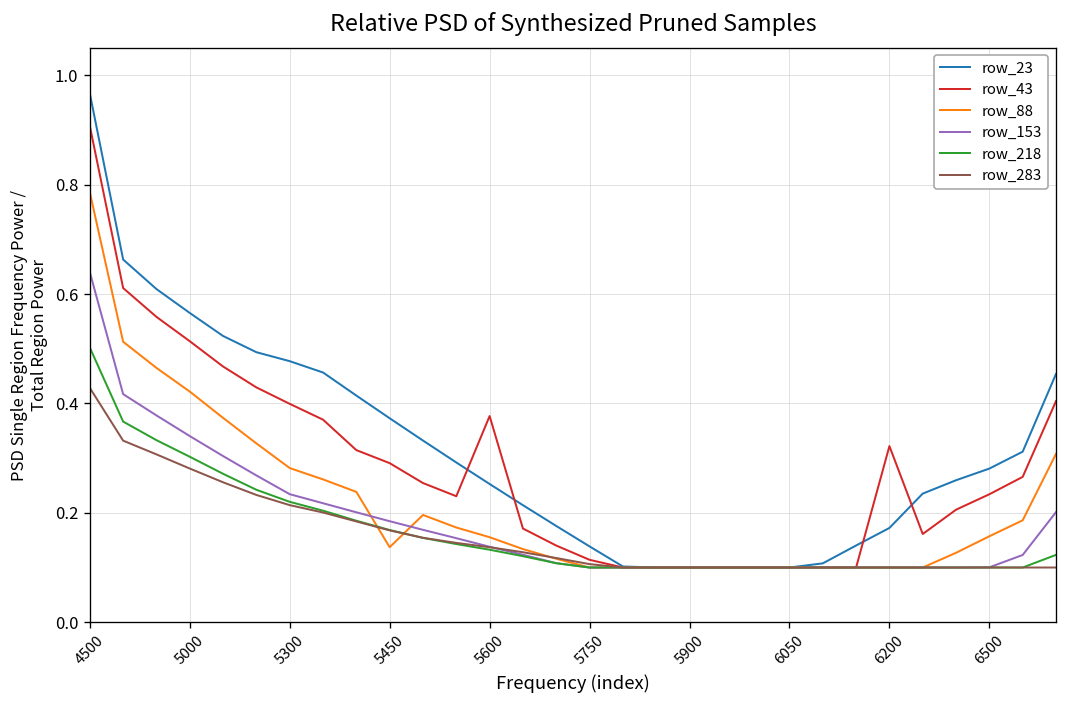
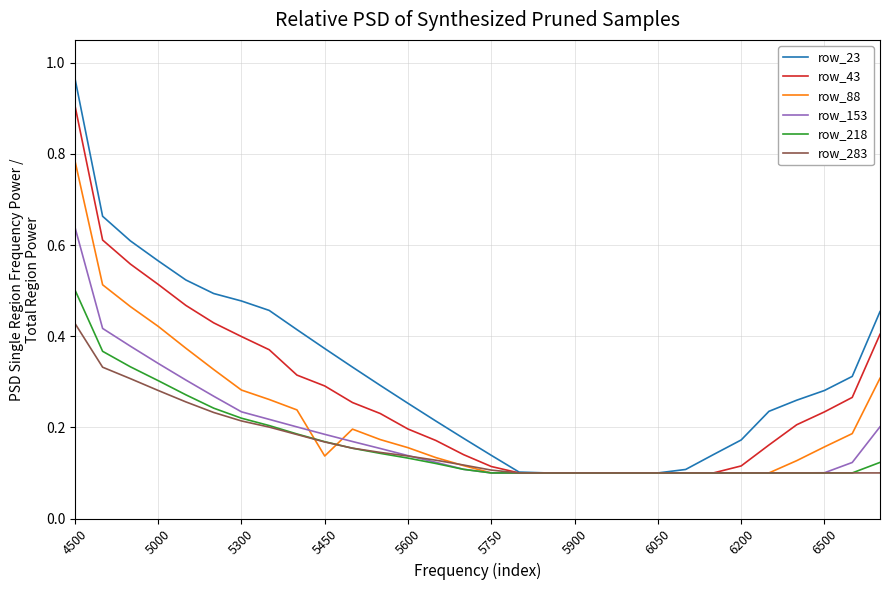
row_43, 5600: 0.38 -> 0.20
row_43, 6200: 0.32 -> 0.12
